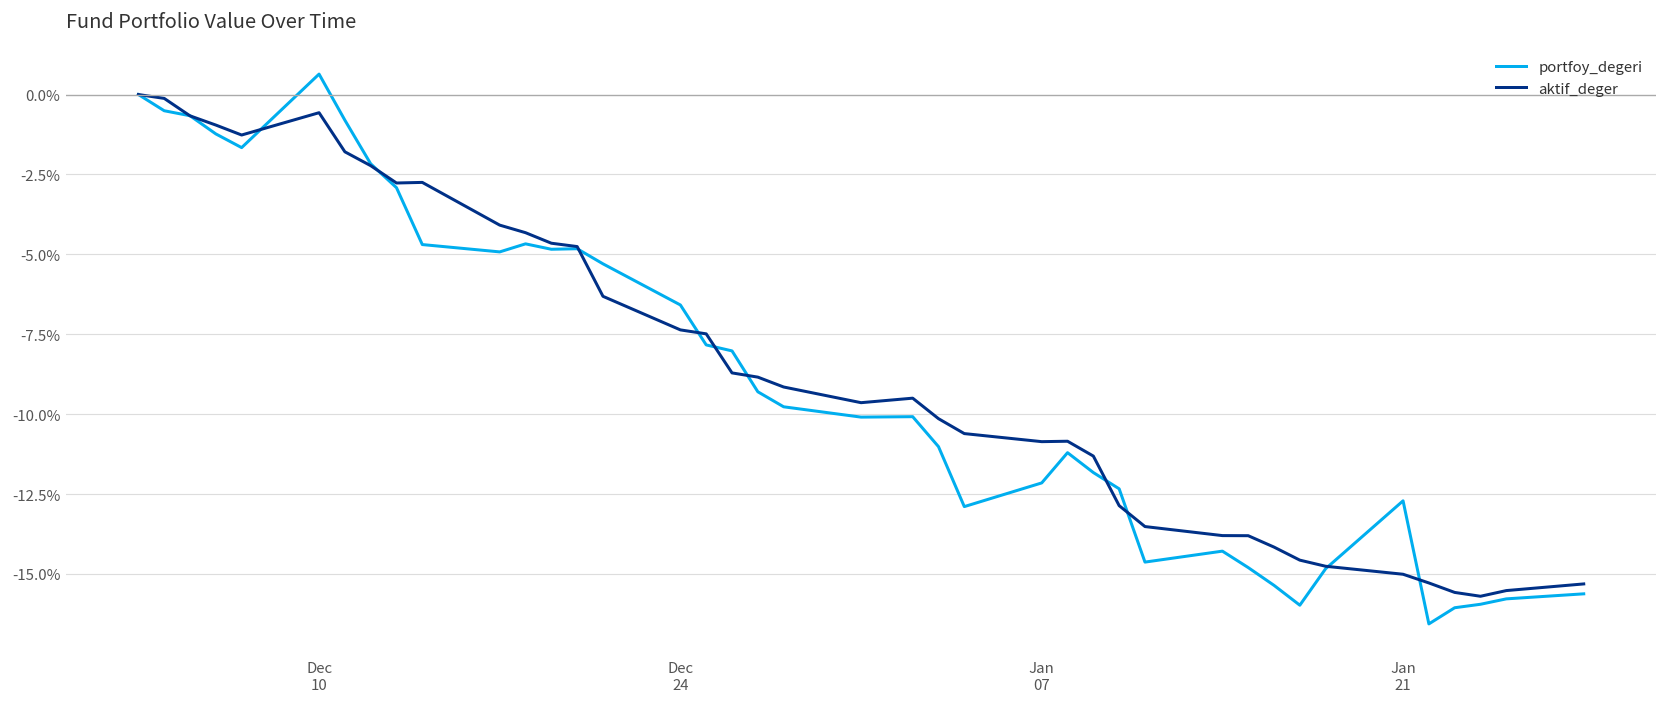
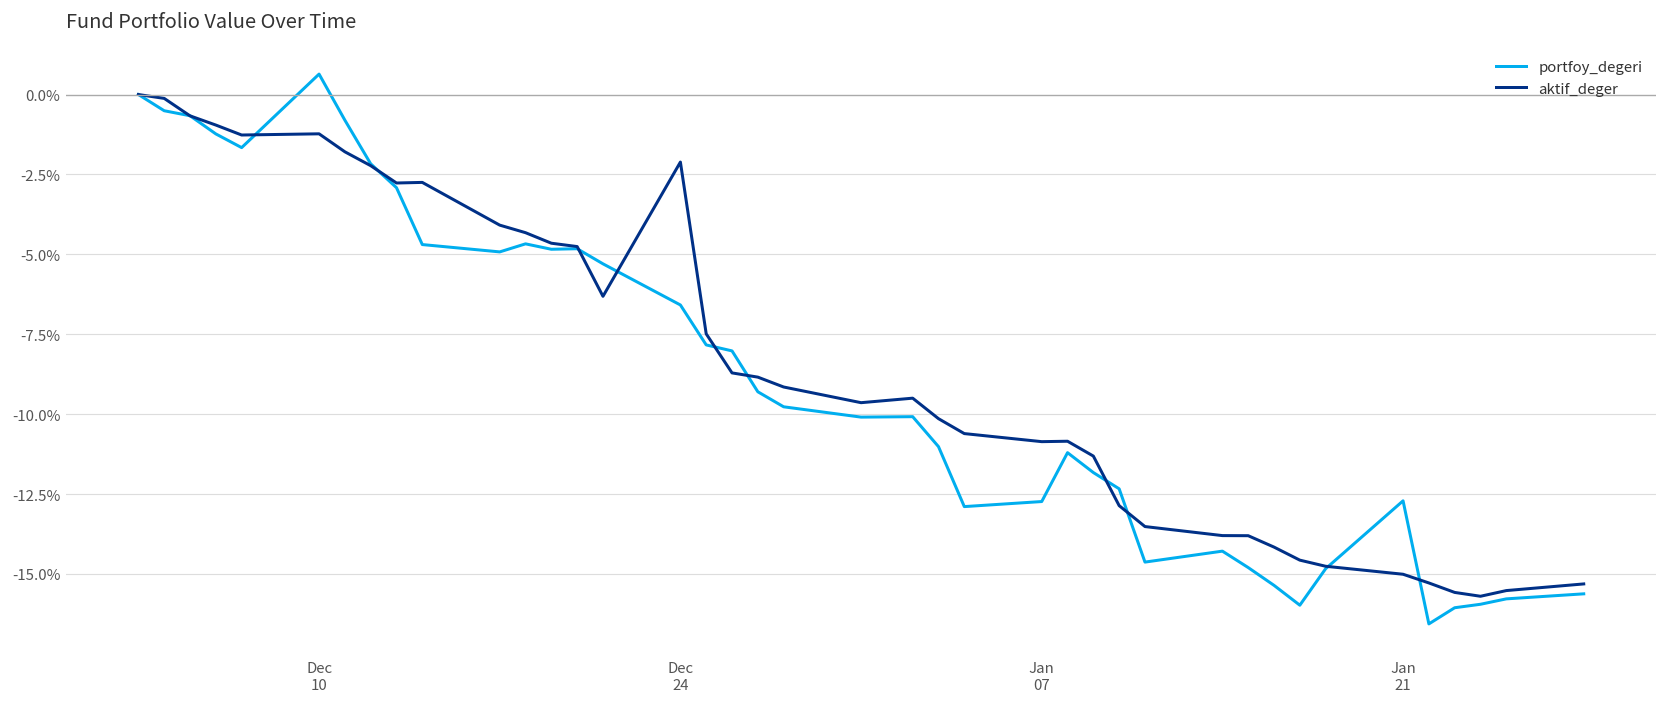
aktif_deger, Dec 10: -0.6% -> -1.2%
aktif_deger, Dec 24: -7.4% -> -2.1%
portfoy_degeri, Jan 07: -12.2% -> -12.7%
